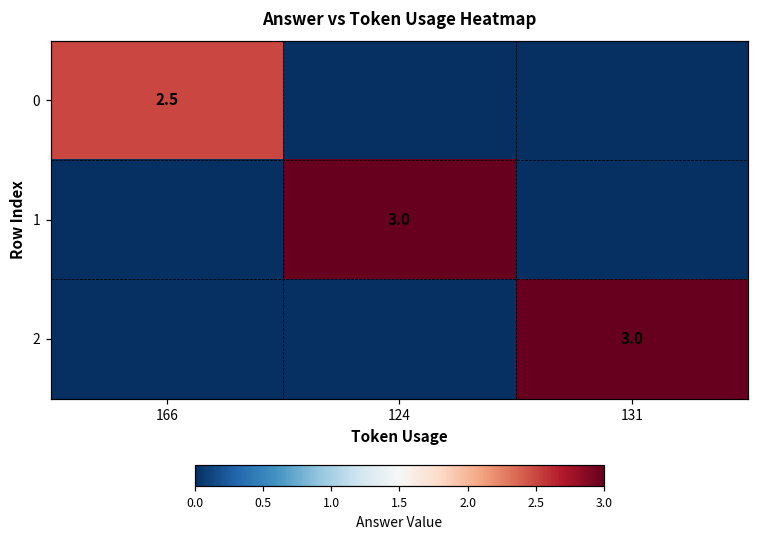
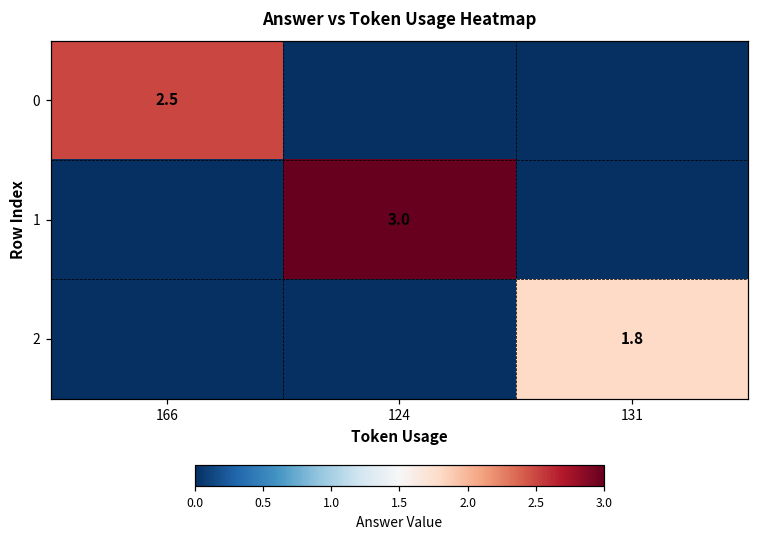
2, 131: 3.0 -> 1.8
